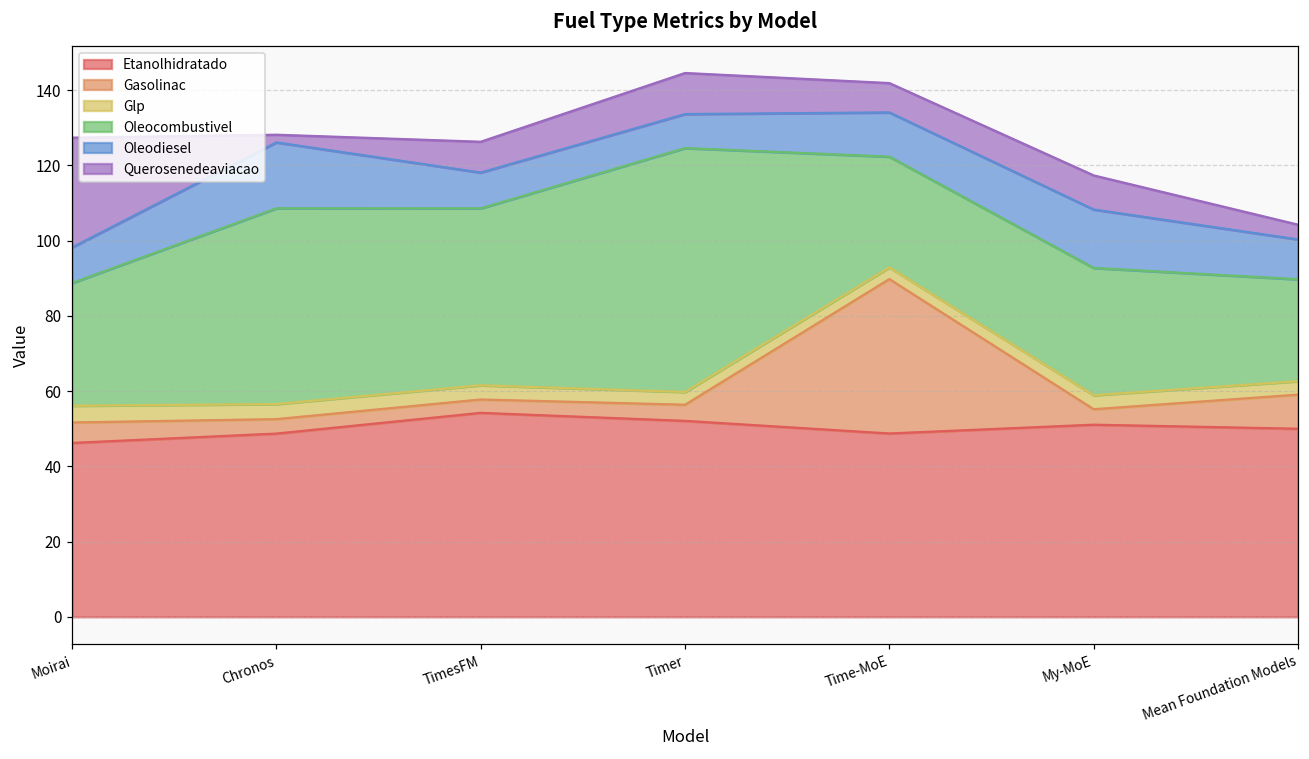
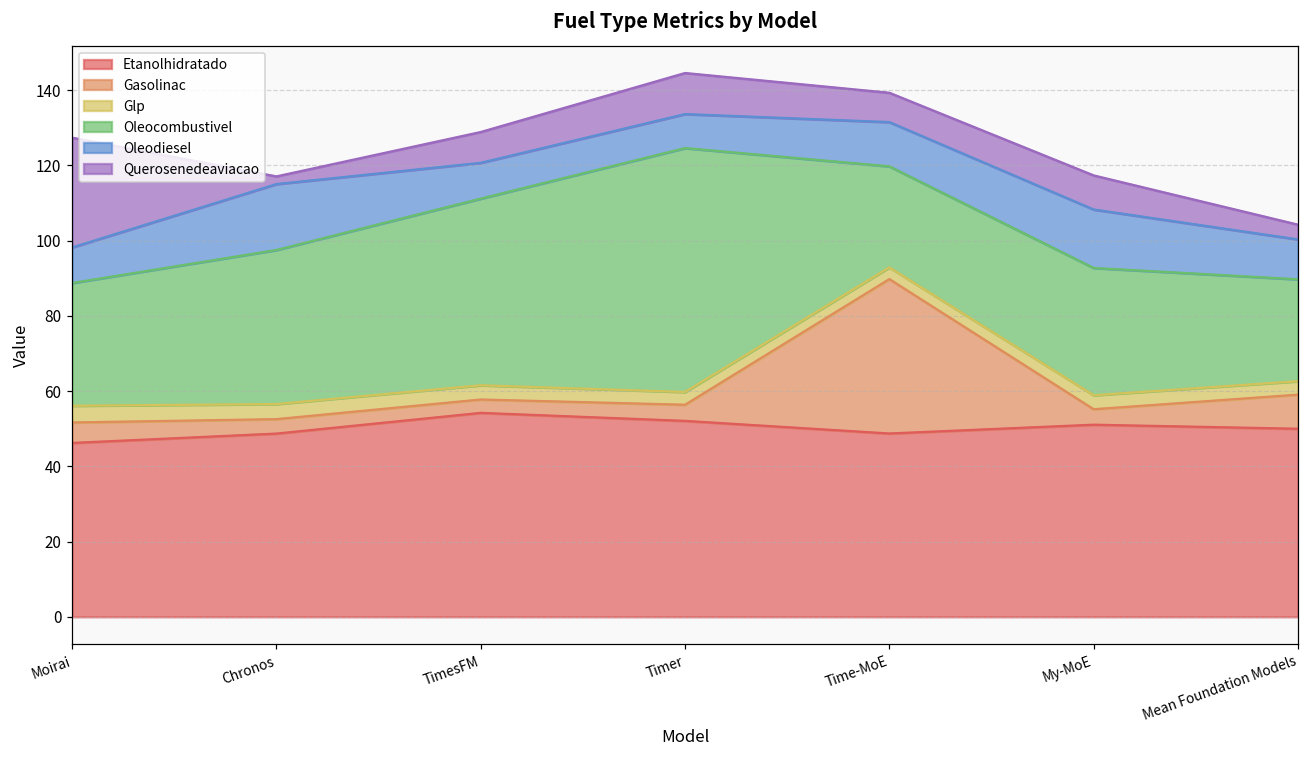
Oleocombustivel, Chronos: 52 -> 41
Oleocombustivel, TimesFM: 47 -> 50
Oleocombustivel, Time-MoE: 29 -> 27
